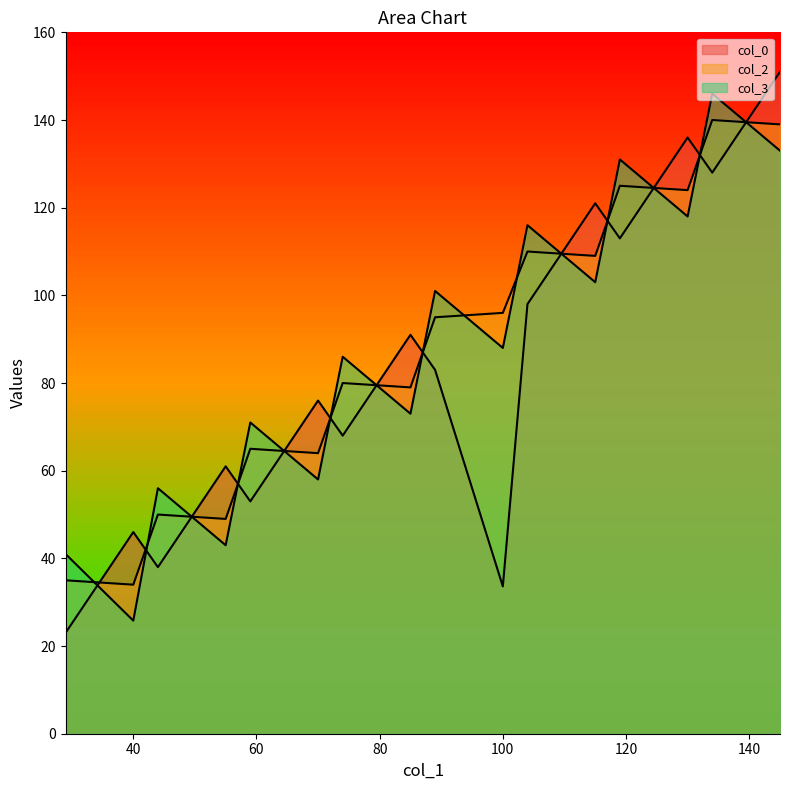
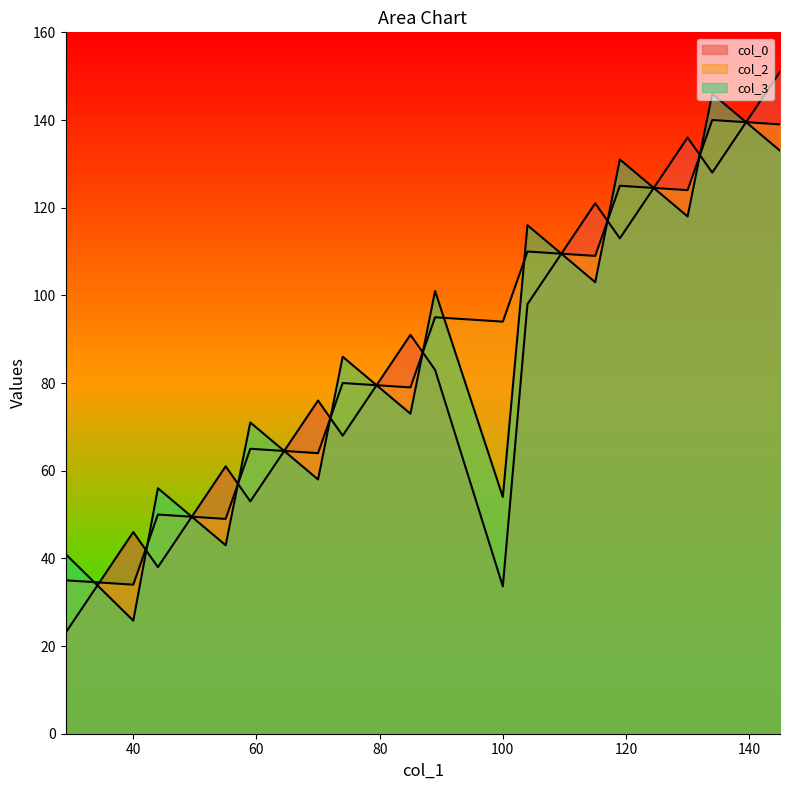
col_2, 100: 96 -> 94
col_3, 100: 88 -> 54
